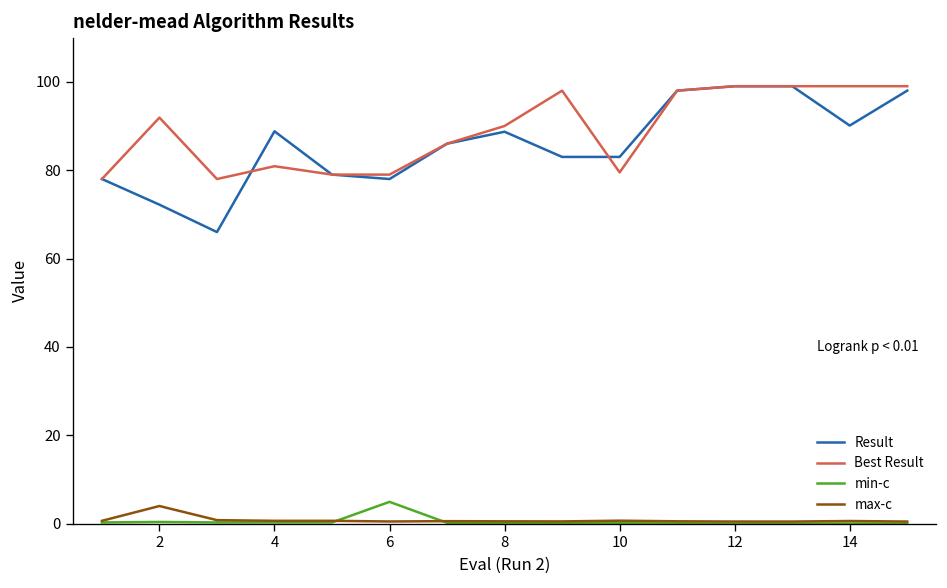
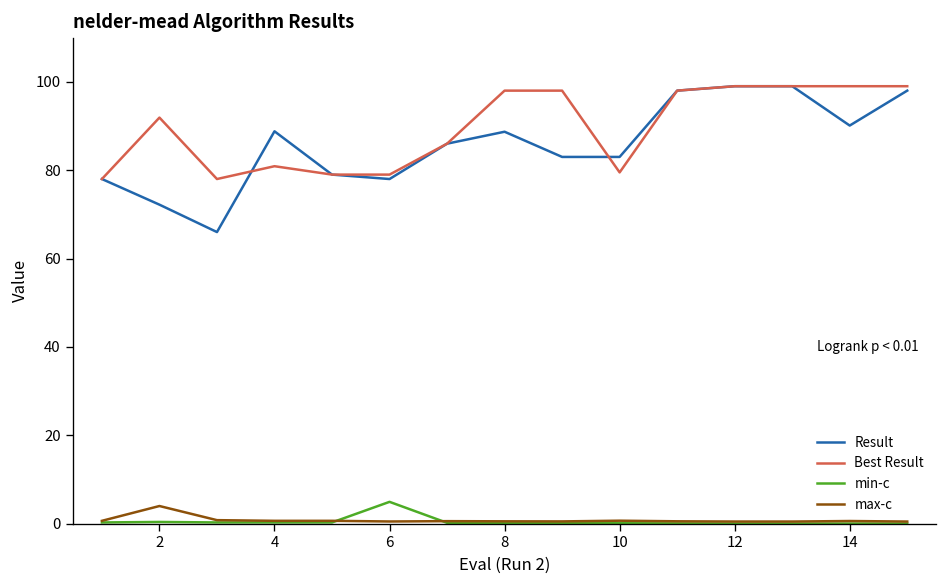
Best Result, 8: 90 -> 98
